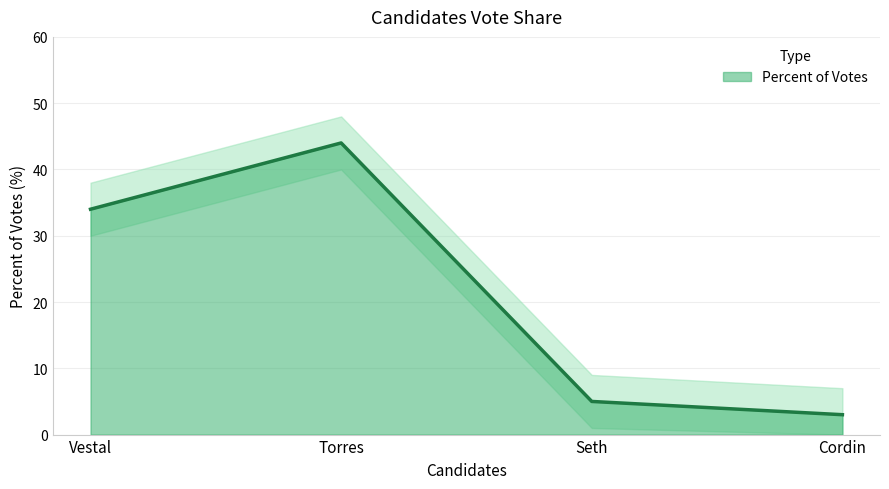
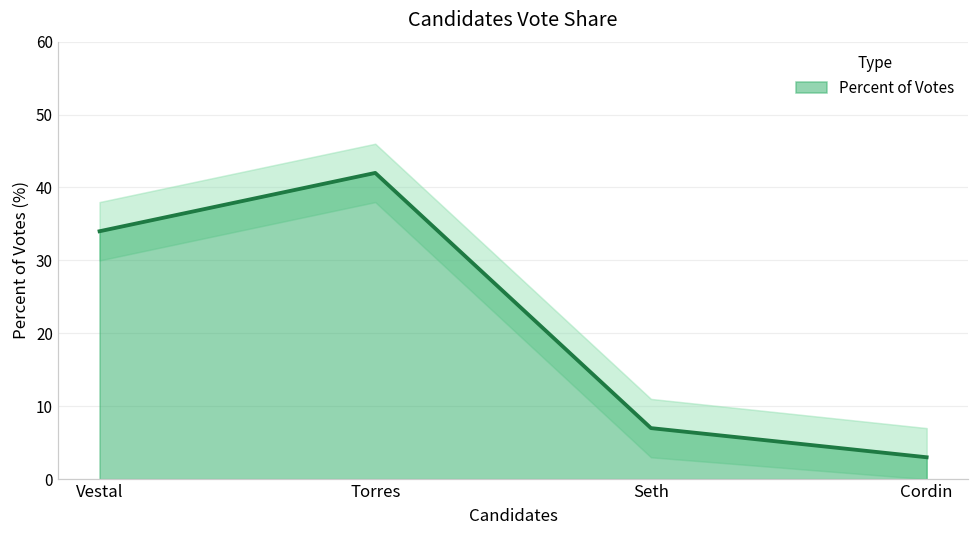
Percent of Votes, Torres: 44 -> 42
Percent of Votes, Seth: 5 -> 7
